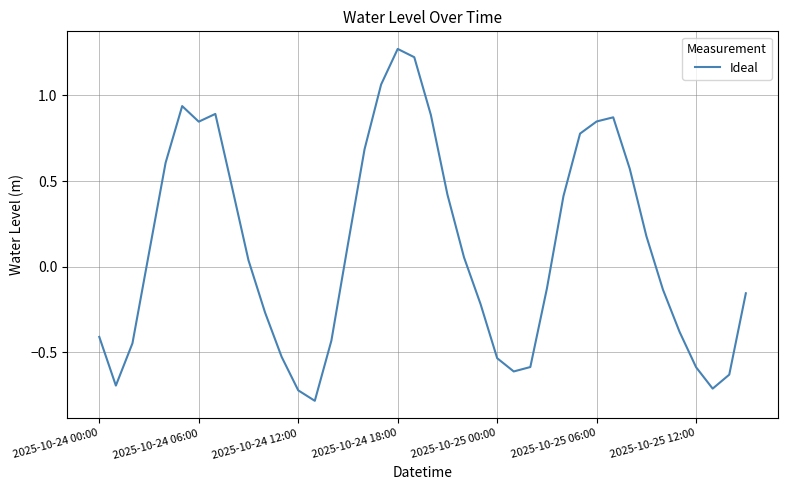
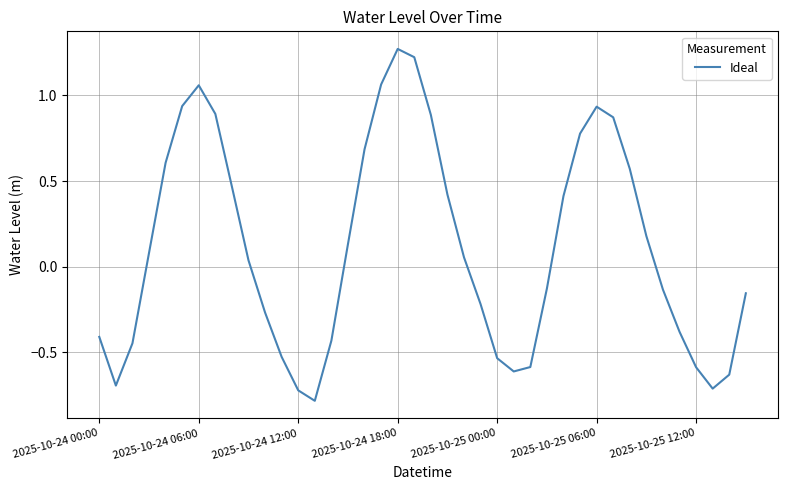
2025-10-24 06:00: 0.85 -> 1.06
2025-10-25 06:00: 0.85 -> 0.93
